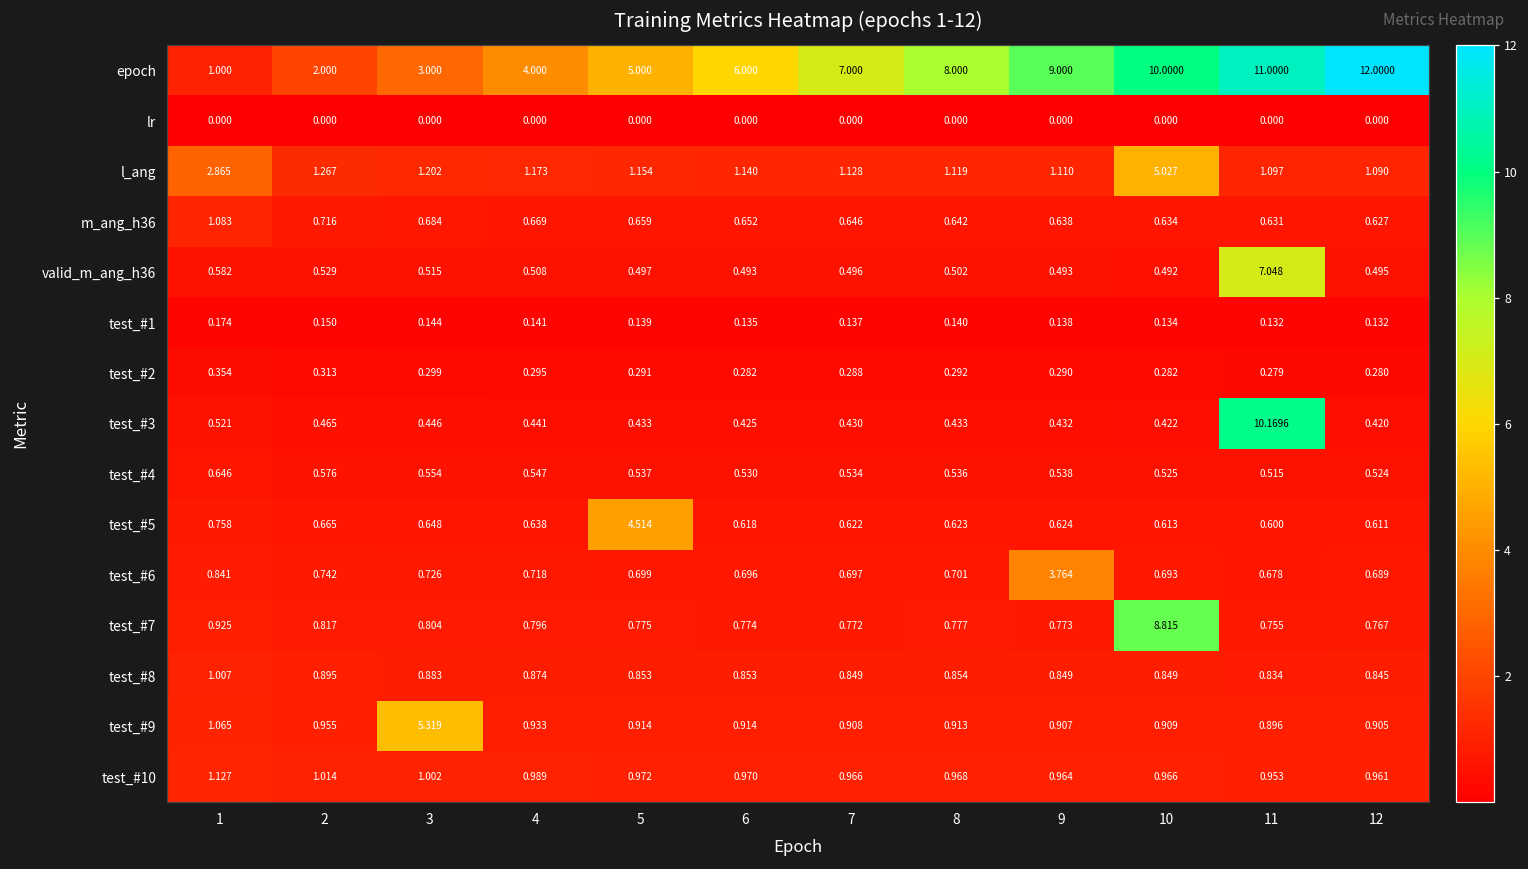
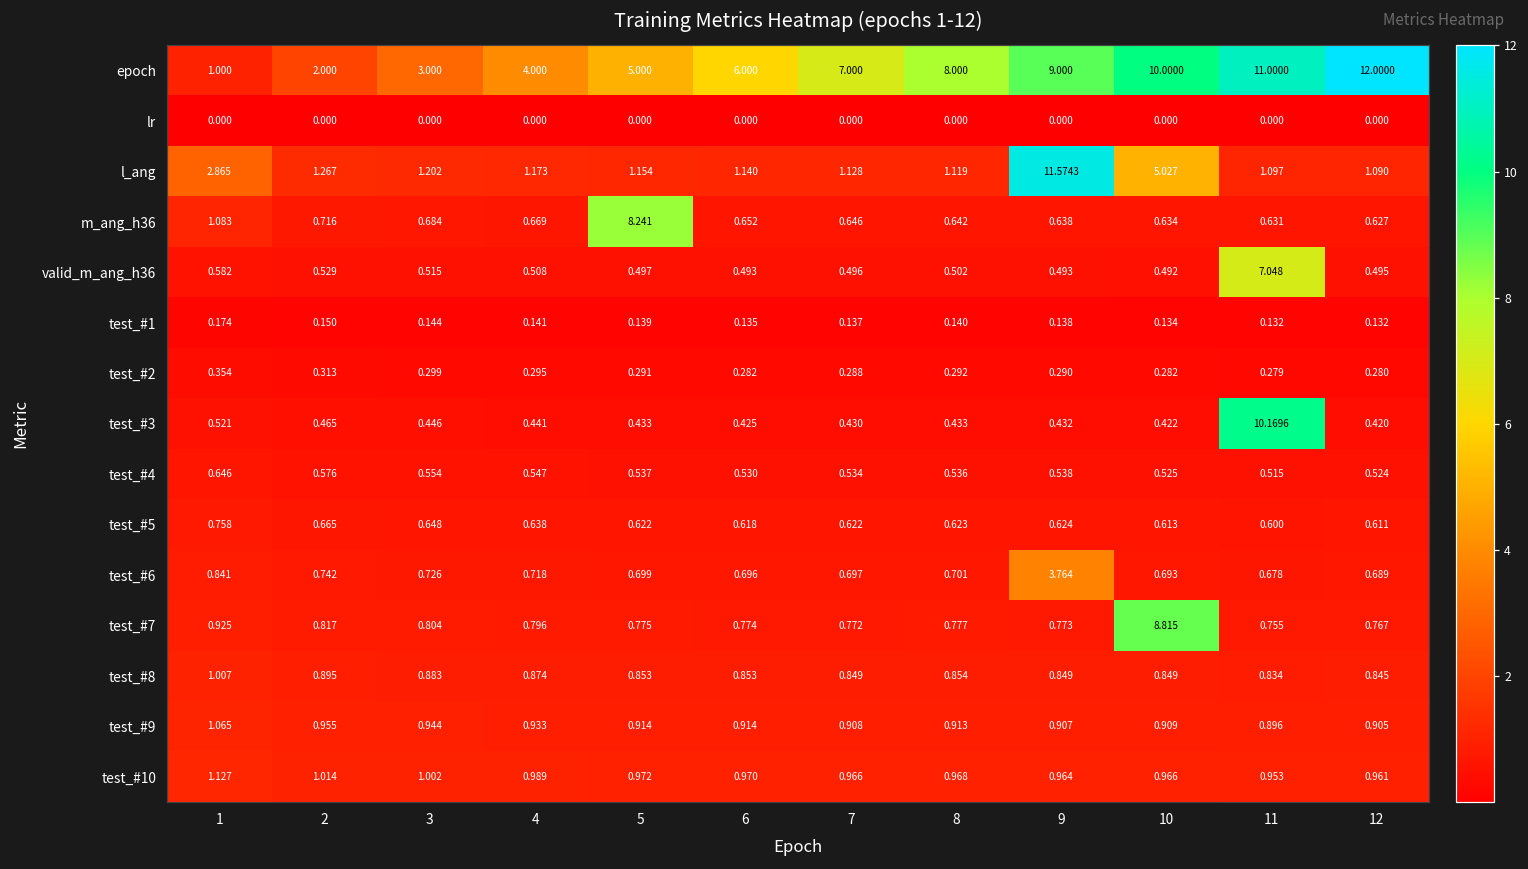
l_ang, 9: 1.110 -> 11.5743
m_ang_h36, 5: 0.659 -> 8.241
test_#5, 5: 4.514 -> 0.622
test_#9, 3: 5.319 -> 0.944
